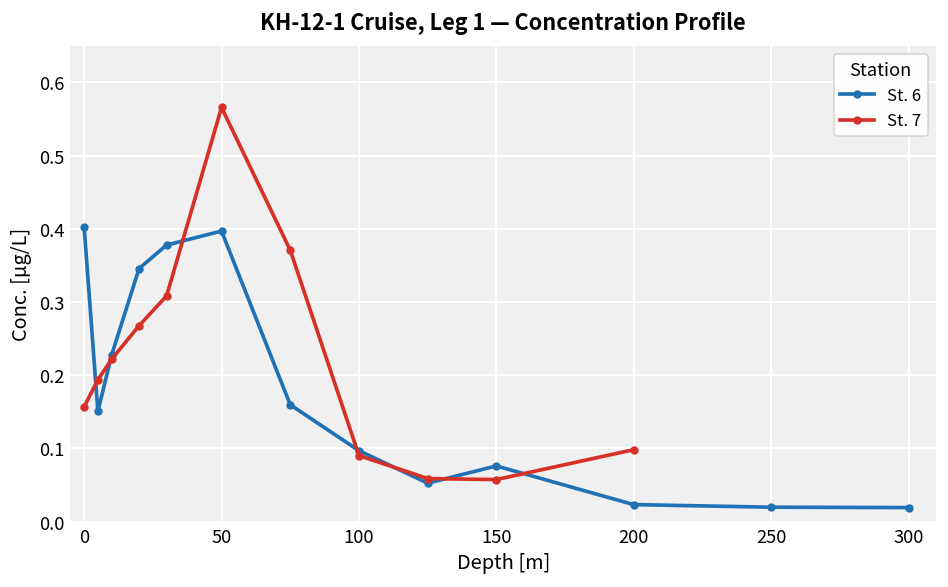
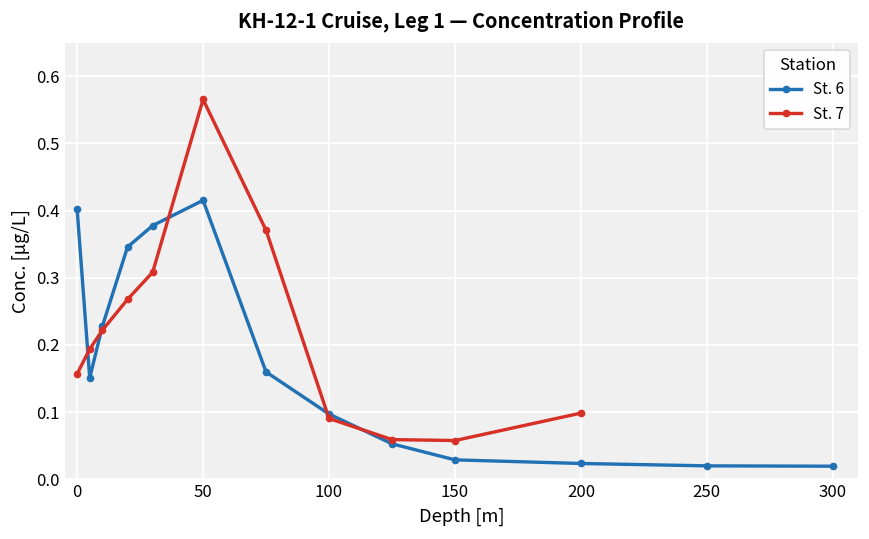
St. 6, 50: 0.40 -> 0.42
St. 6, 150: 0.08 -> 0.03
